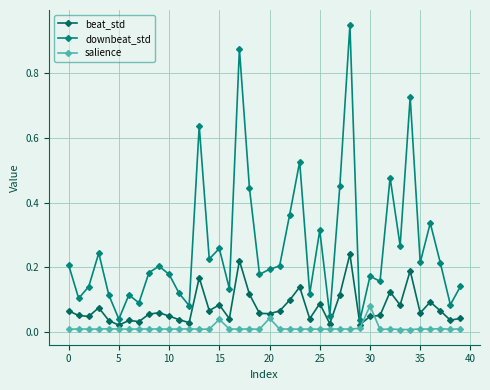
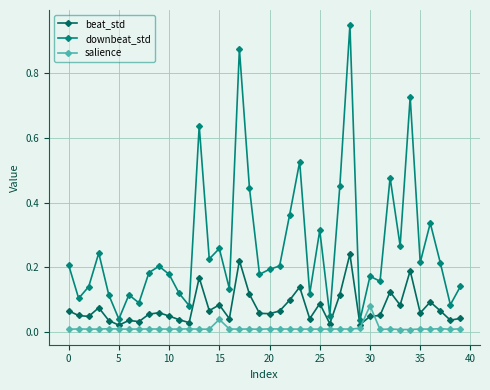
salience, 20: 0.04 -> 0.01
